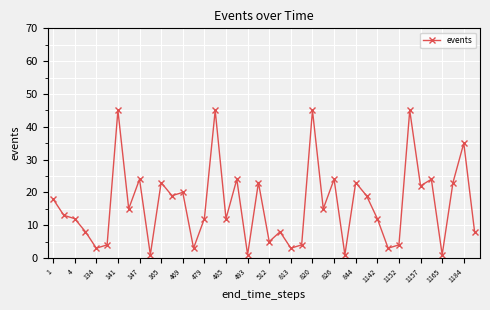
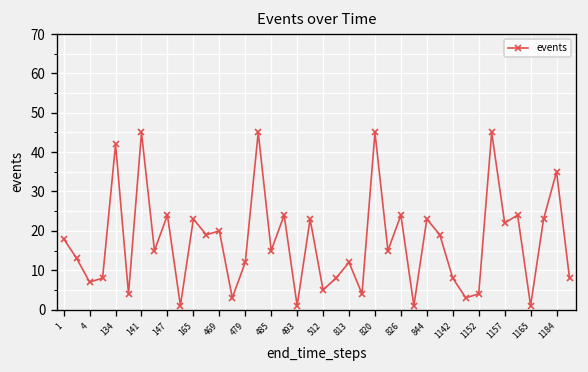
4: 12 -> 7
134: 3 -> 42
485: 12 -> 15
813: 3 -> 12
1142: 12 -> 8
